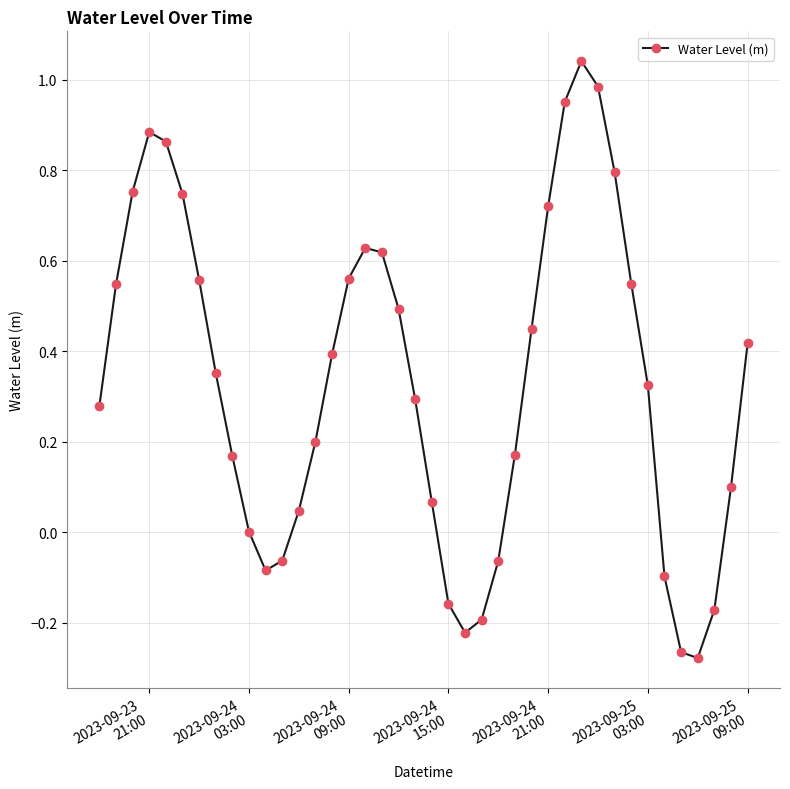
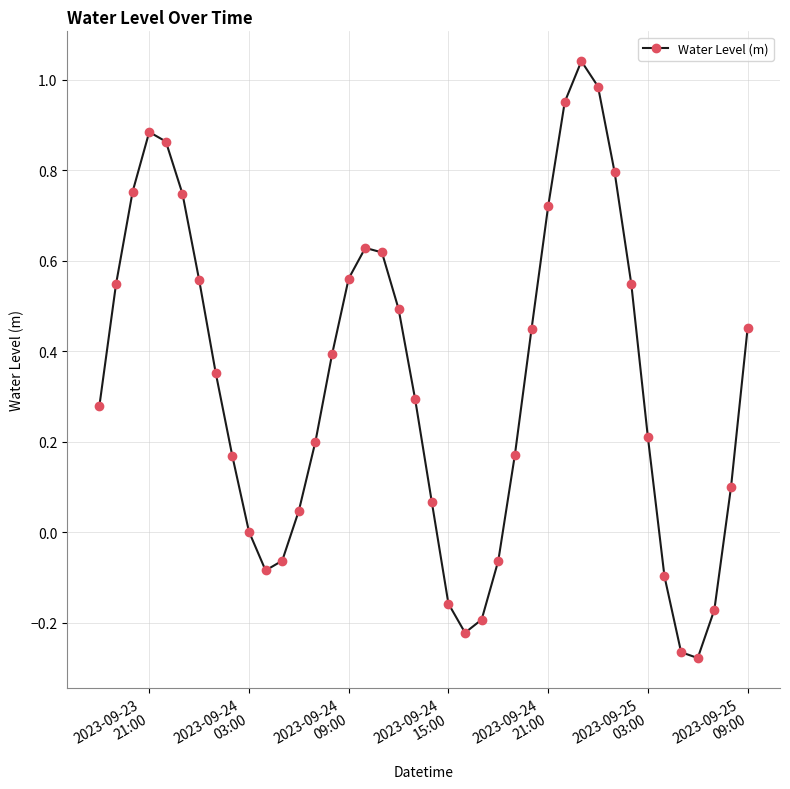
2023-09-25 03:00: 0.32 -> 0.21
2023-09-25 09:00: 0.42 -> 0.45
